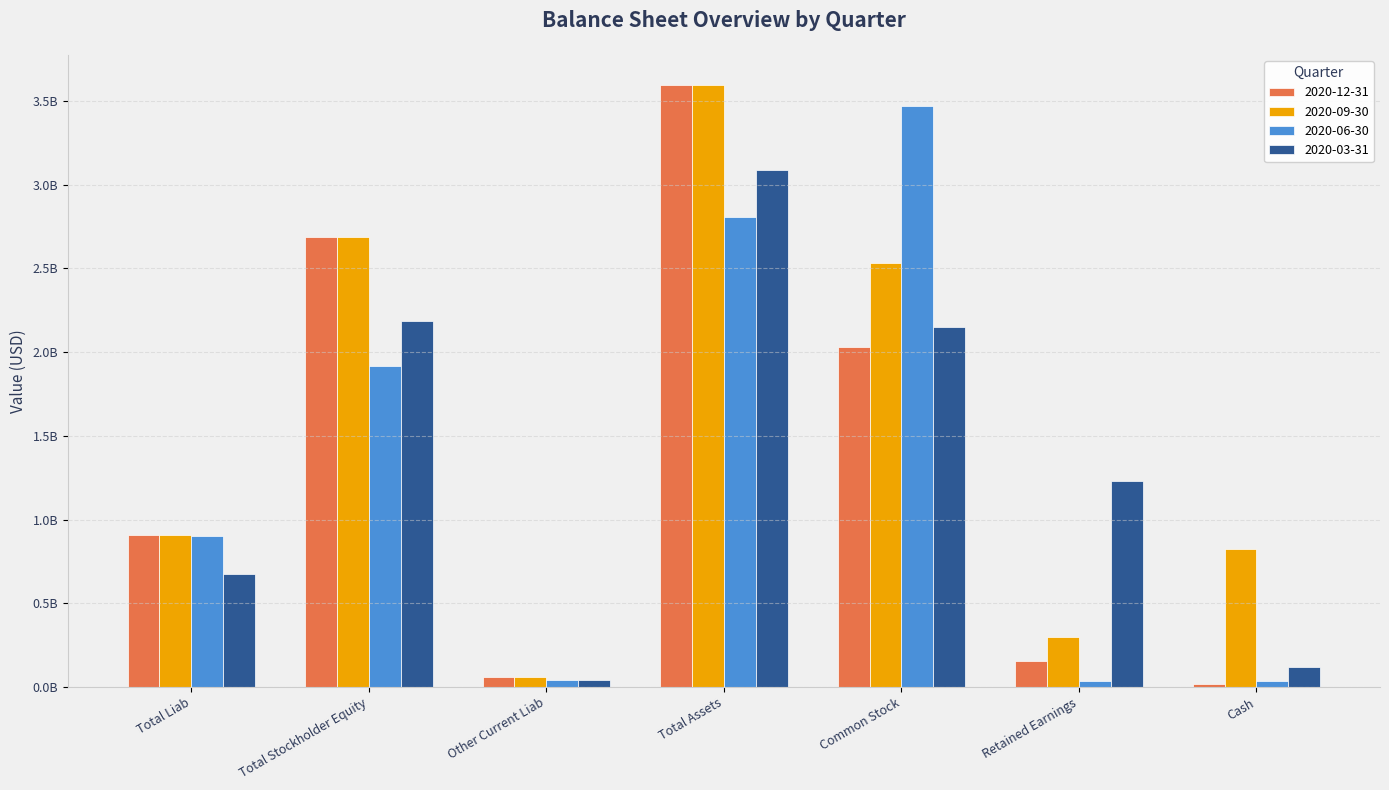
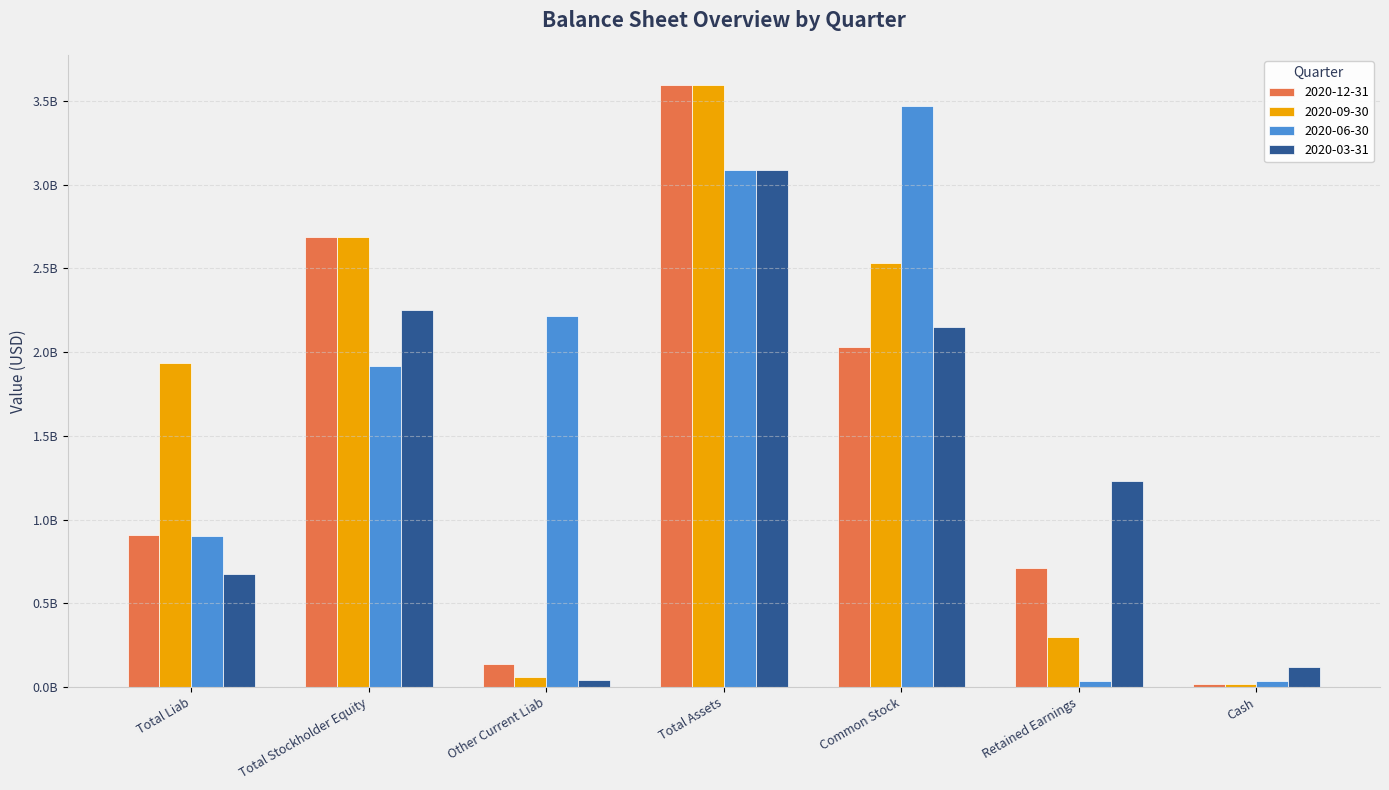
2020-09-30, Total Liab: 910000000 -> 1930000000
2020-03-31, Total Stockholder Equity: 2190000000 -> 2250000000
2020-12-31, Other Current Liab: 60000000 -> 140000000
2020-06-30, Other Current Liab: 40000000 -> 2210000000
2020-06-30, Total Assets: 2810000000 -> 3090000000
2020-12-31, Retained Earnings: 160000000 -> 710000000
2020-09-30, Cash: 820000000 -> 20000000
